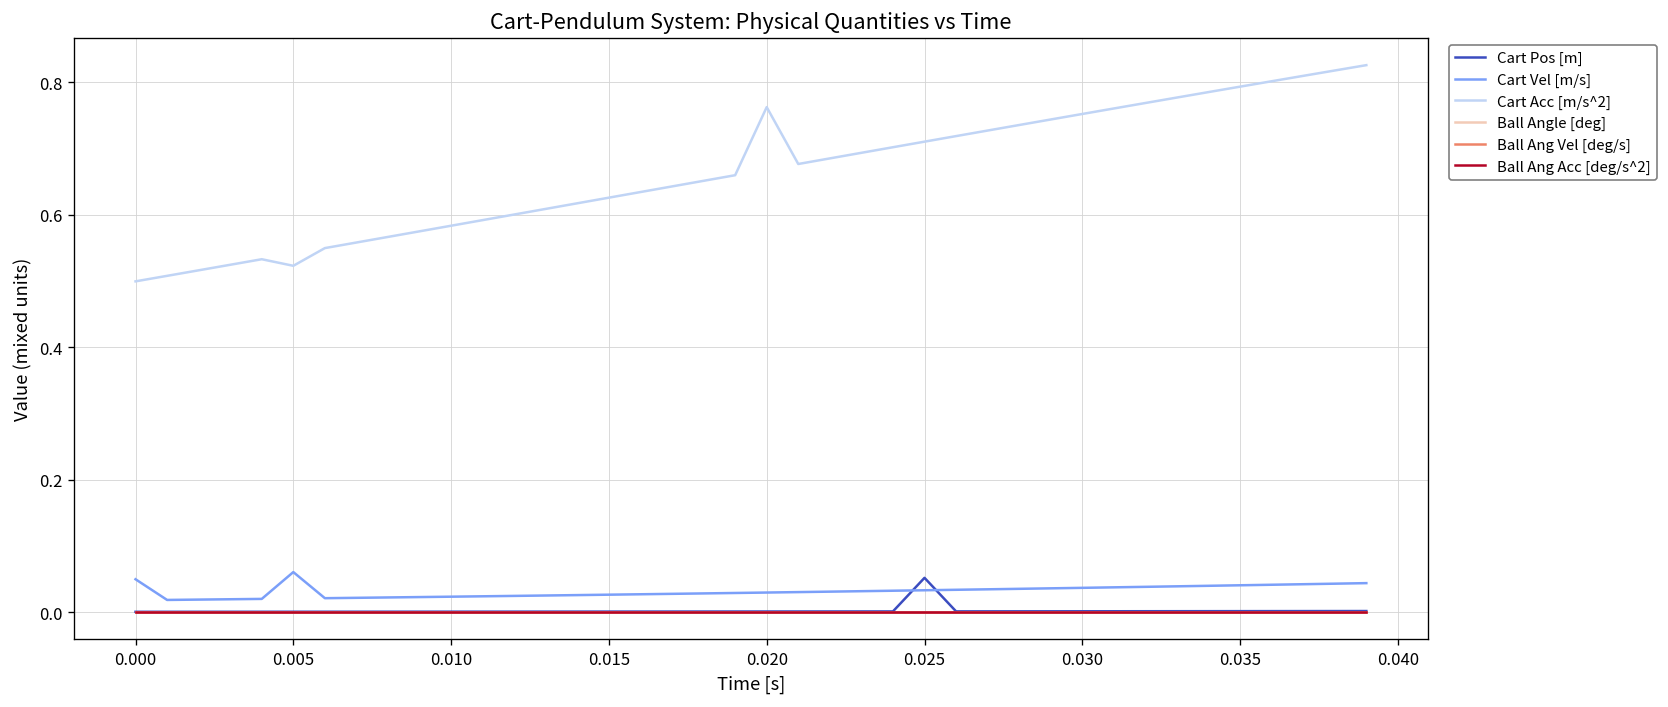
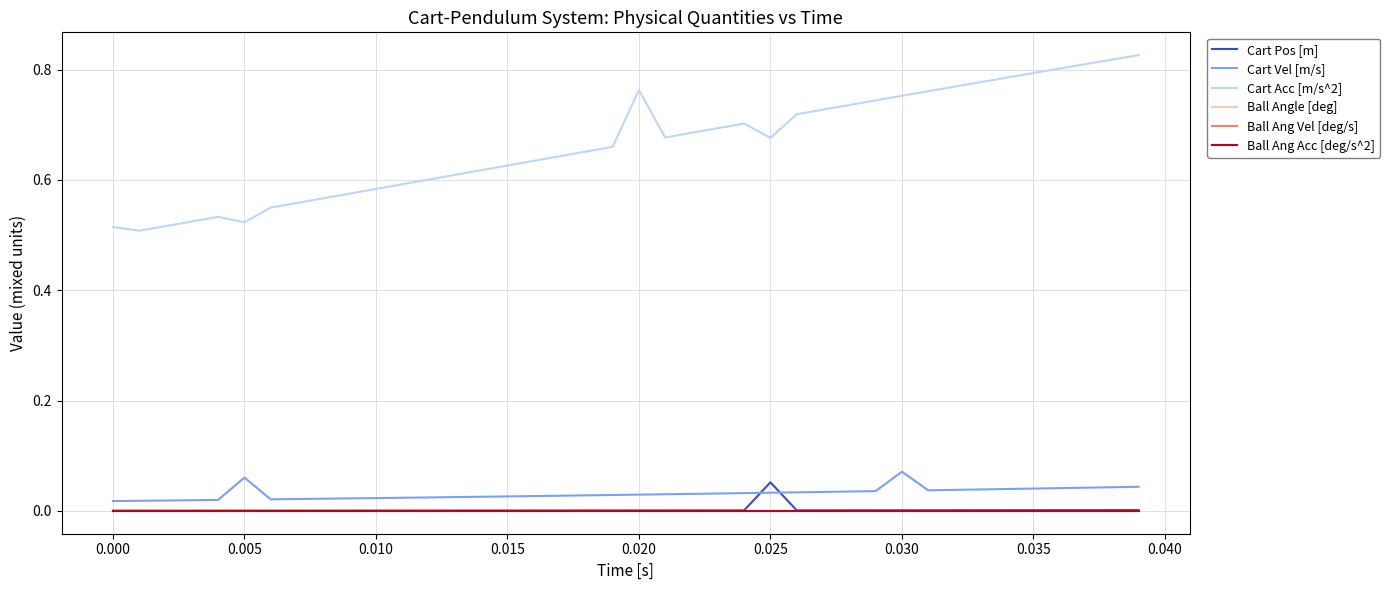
Cart Vel [m/s], 0.000: 0.05 -> 0.02
Cart Acc [m/s^2], 0.000: 0.50 -> 0.51
Cart Acc [m/s^2], 0.025: 0.71 -> 0.68
Cart Vel [m/s], 0.030: 0.04 -> 0.07
